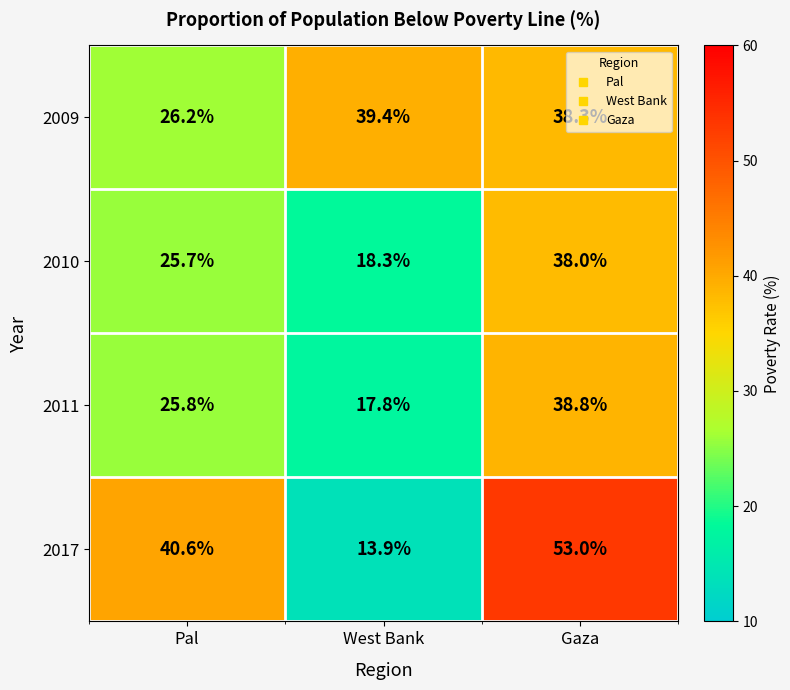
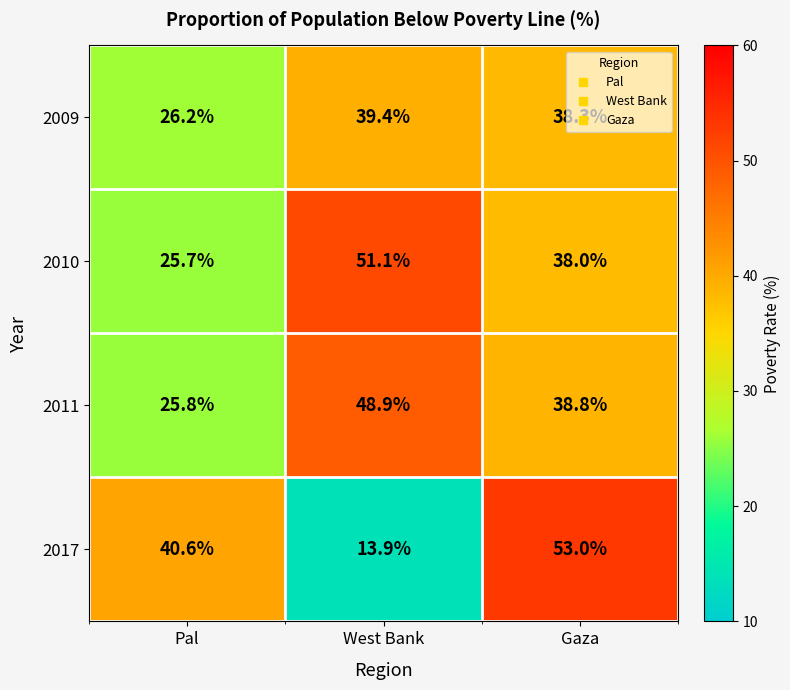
2010, West Bank: 18.3% -> 51.1%
2011, West Bank: 17.8% -> 48.9%
